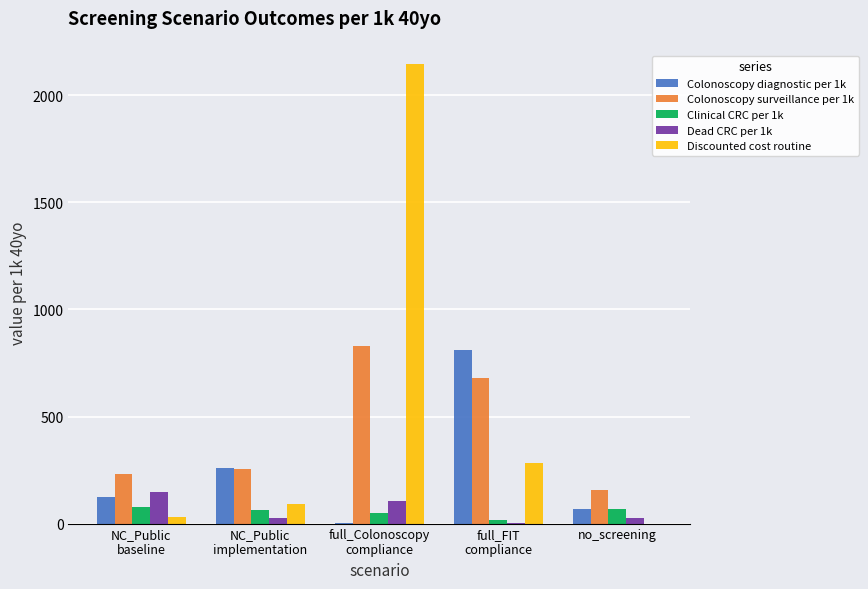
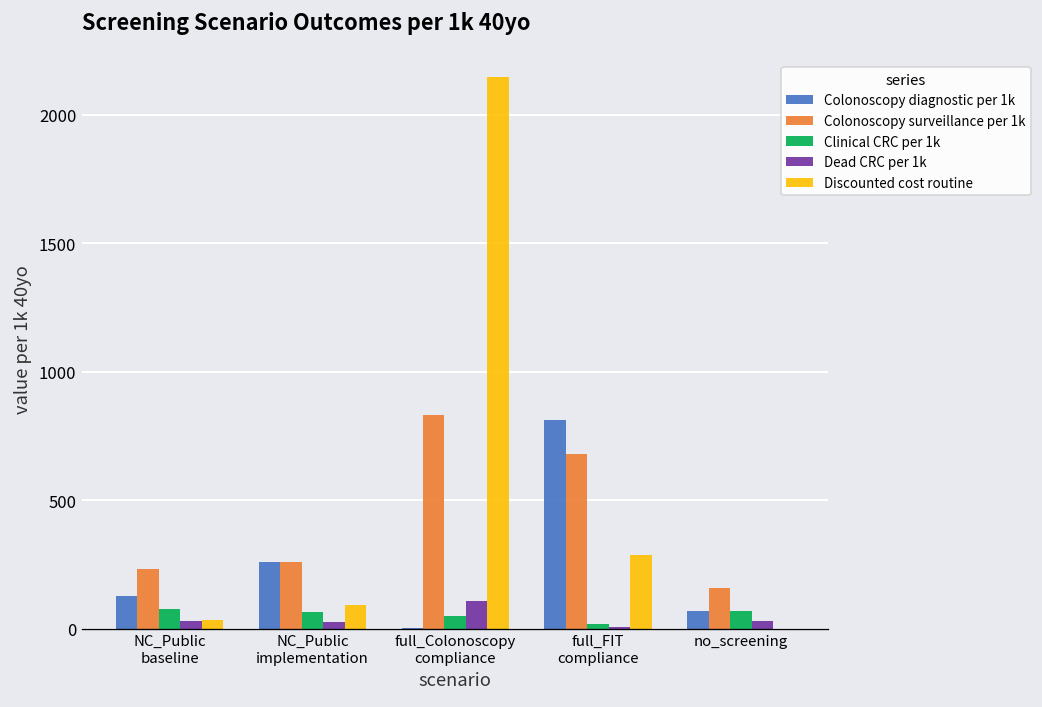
Dead CRC per 1k, NC_Public baseline: 150 -> 30
